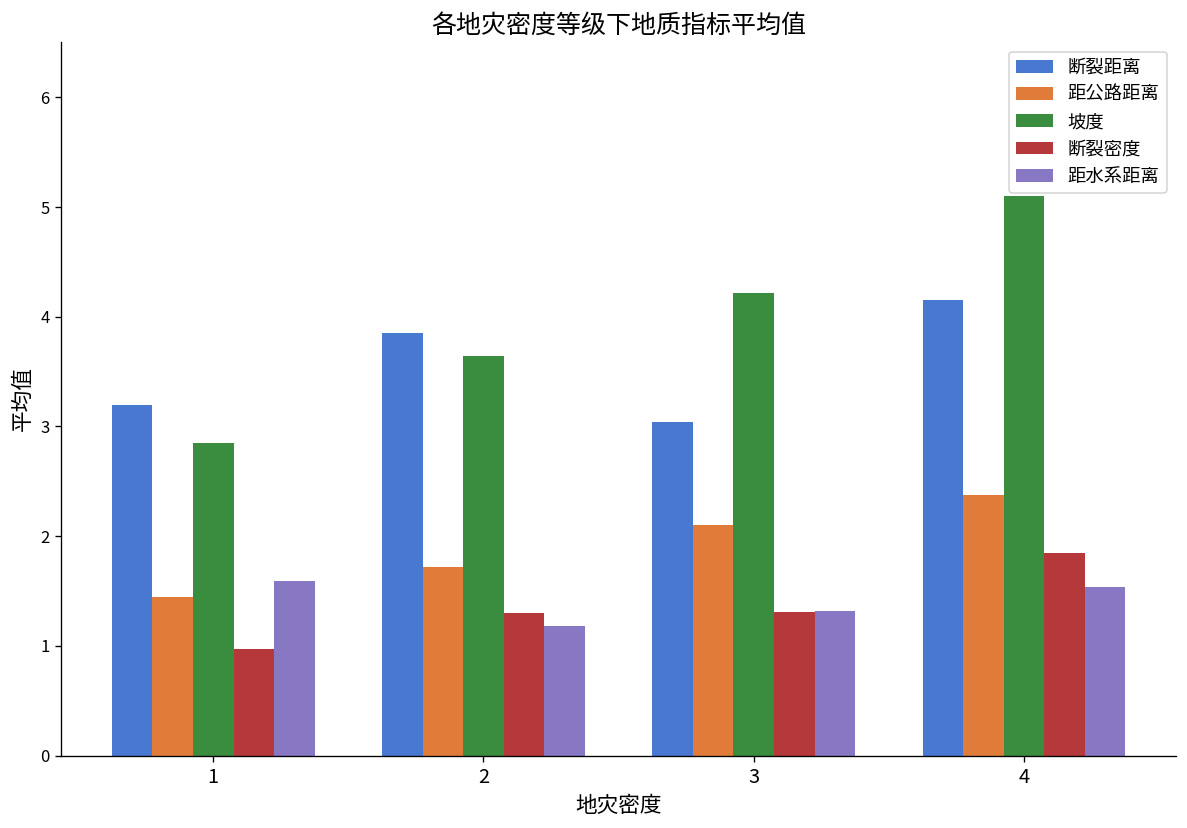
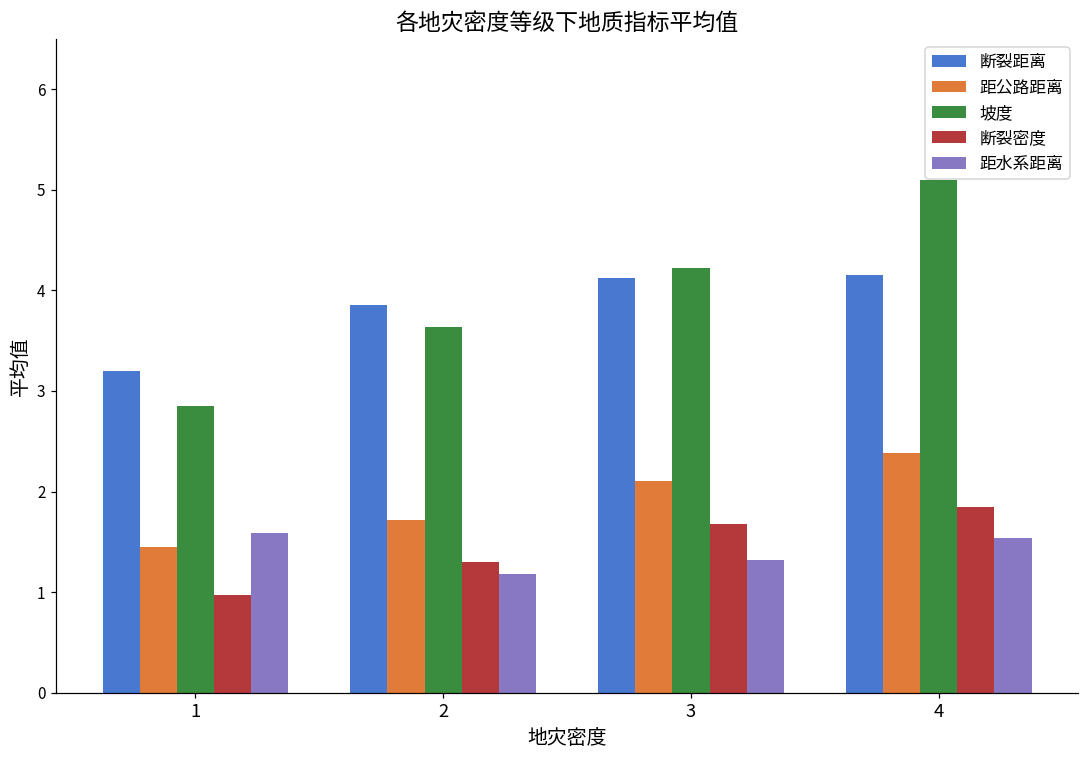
断裂距离, 3: 3.0 -> 4.1
断裂密度, 3: 1.3 -> 1.7
